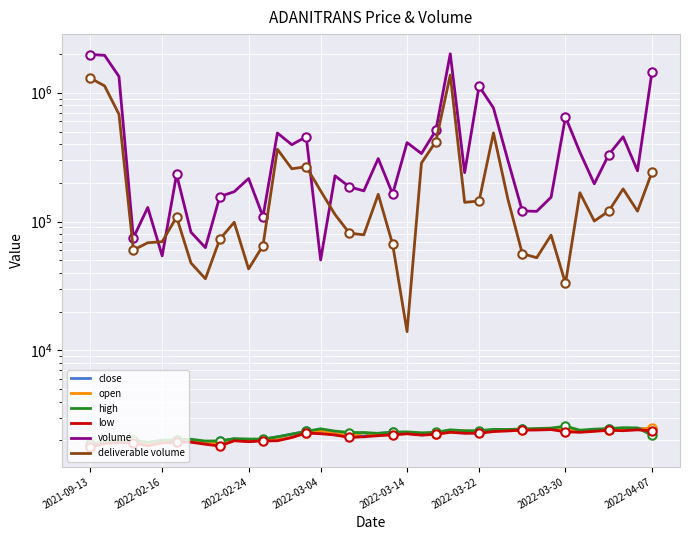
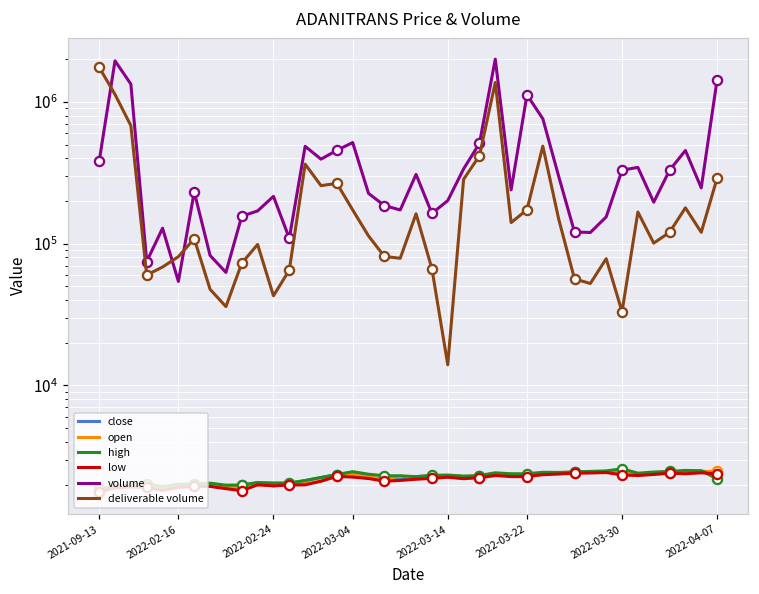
volume, 2021-09-13: 2000000 -> 380000
deliverable volume, 2021-09-13: 1300000 -> 1800000
deliverable volume, 2022-02-16: 70000 -> 80000
volume, 2022-03-04: 50000 -> 520000
volume, 2022-03-14: 410000 -> 200000
deliverable volume, 2022-03-22: 140000 -> 170000
volume, 2022-03-30: 600000 -> 330000
deliverable volume, 2022-04-07: 240000 -> 290000
